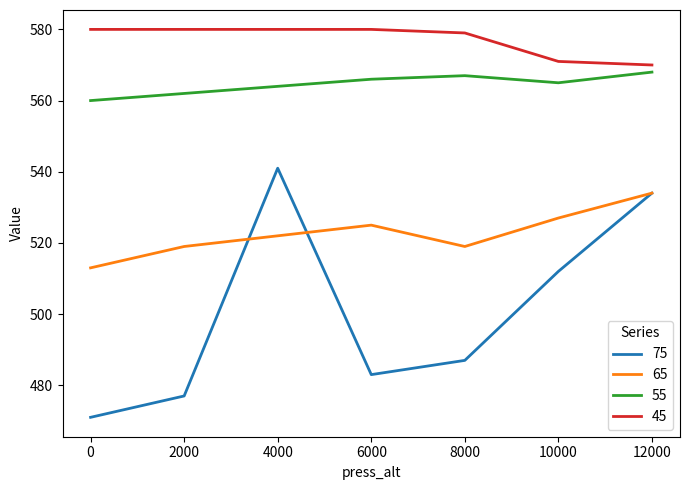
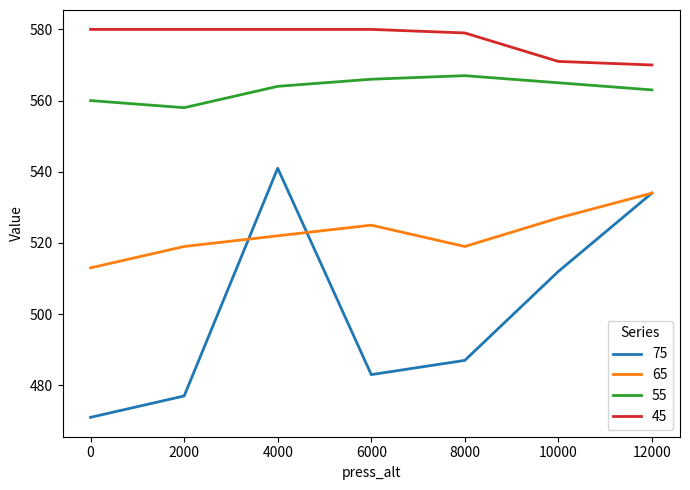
55, 2000: 562 -> 558
55, 12000: 568 -> 563
